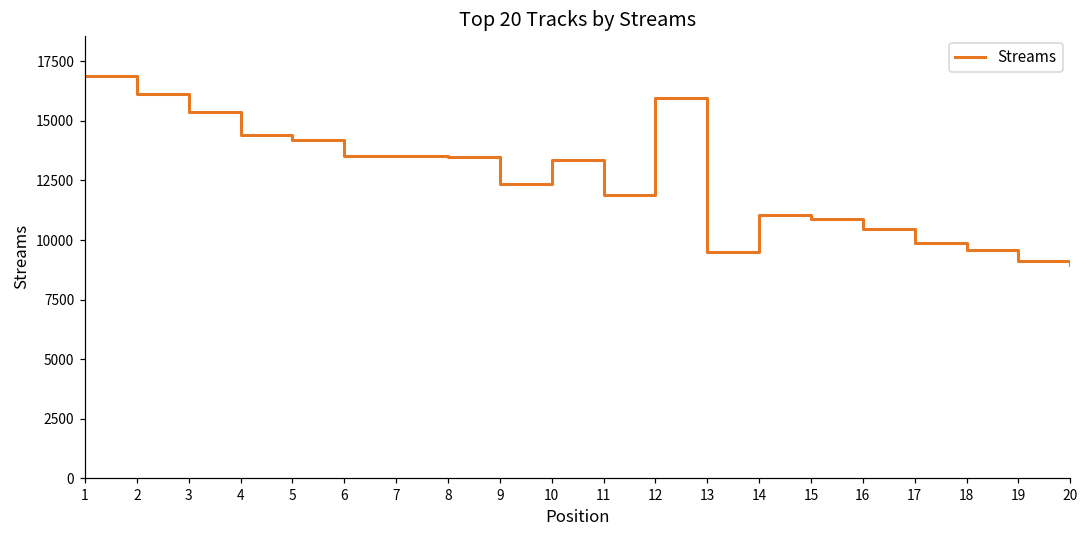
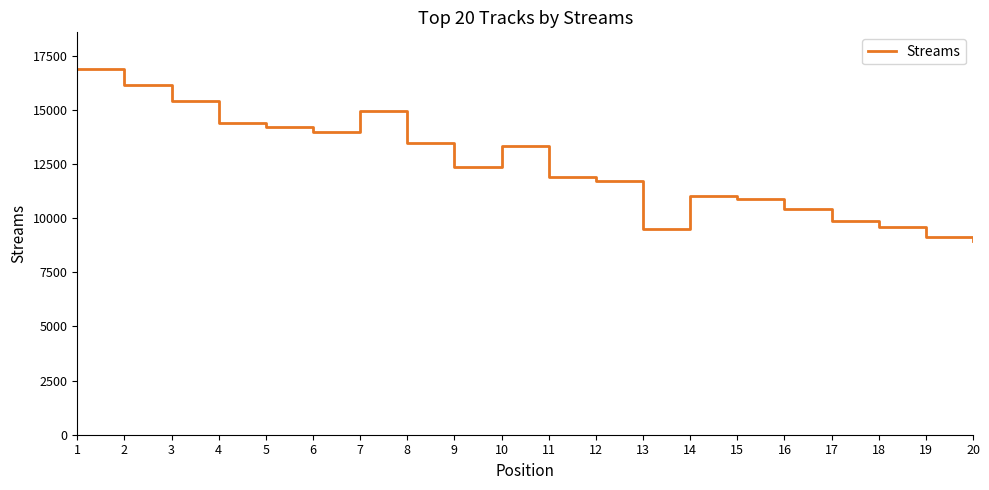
6: 13500 -> 14000
7: 13500 -> 15000
12: 15900 -> 11700
